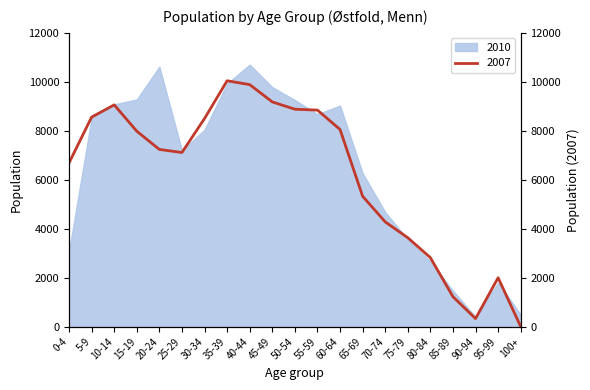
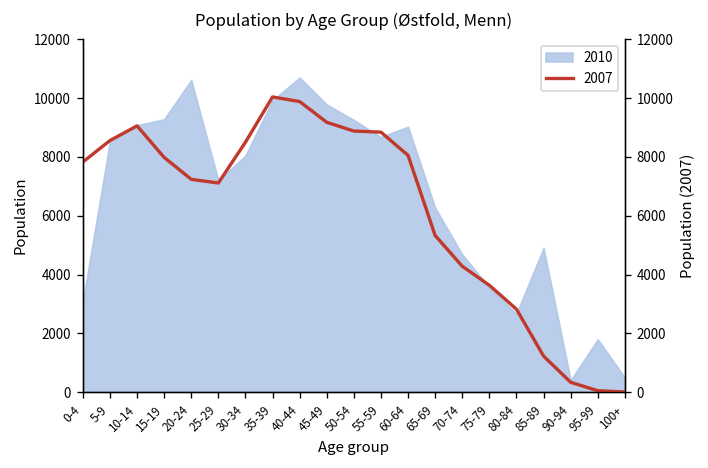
2010, 85-89: 1500 -> 4900
2007, 0-4: 6700 -> 7800
2007, 95-99: 2000 -> 0
